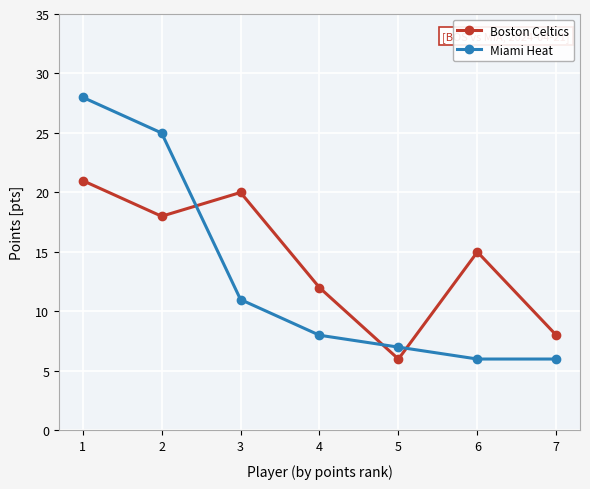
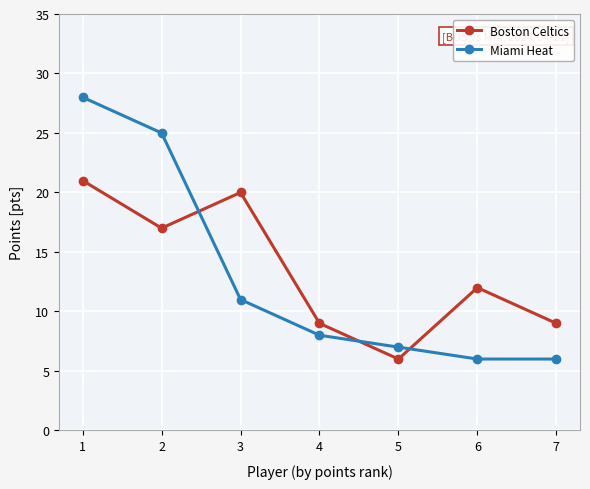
Boston Celtics, 2: 18 -> 17
Boston Celtics, 4: 12 -> 9
Boston Celtics, 6: 15 -> 12
Boston Celtics, 7: 8 -> 9
